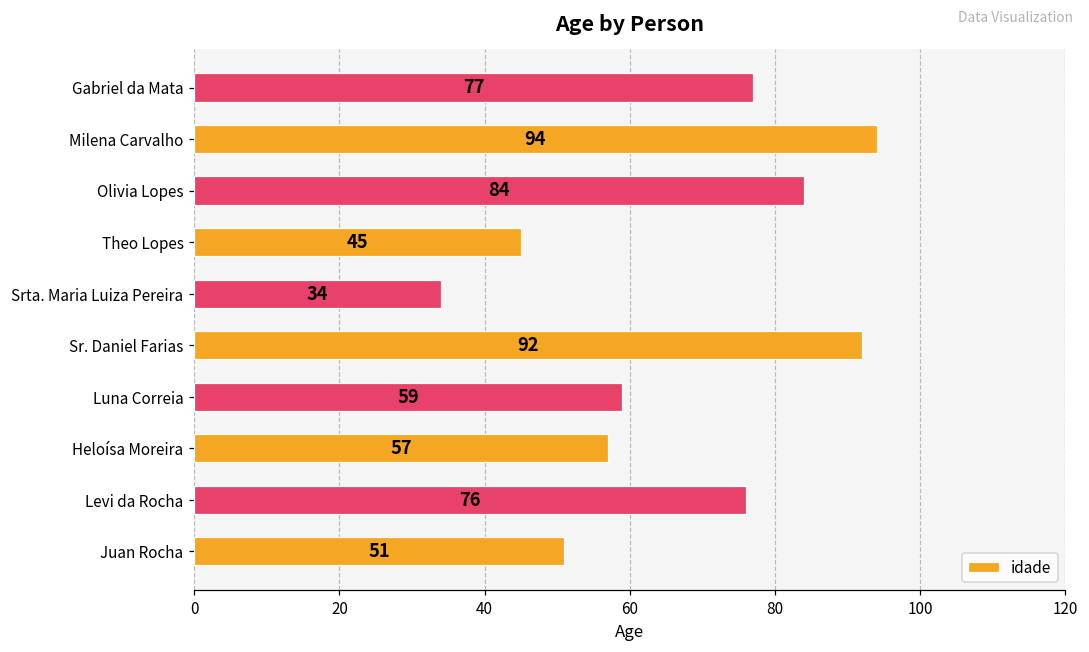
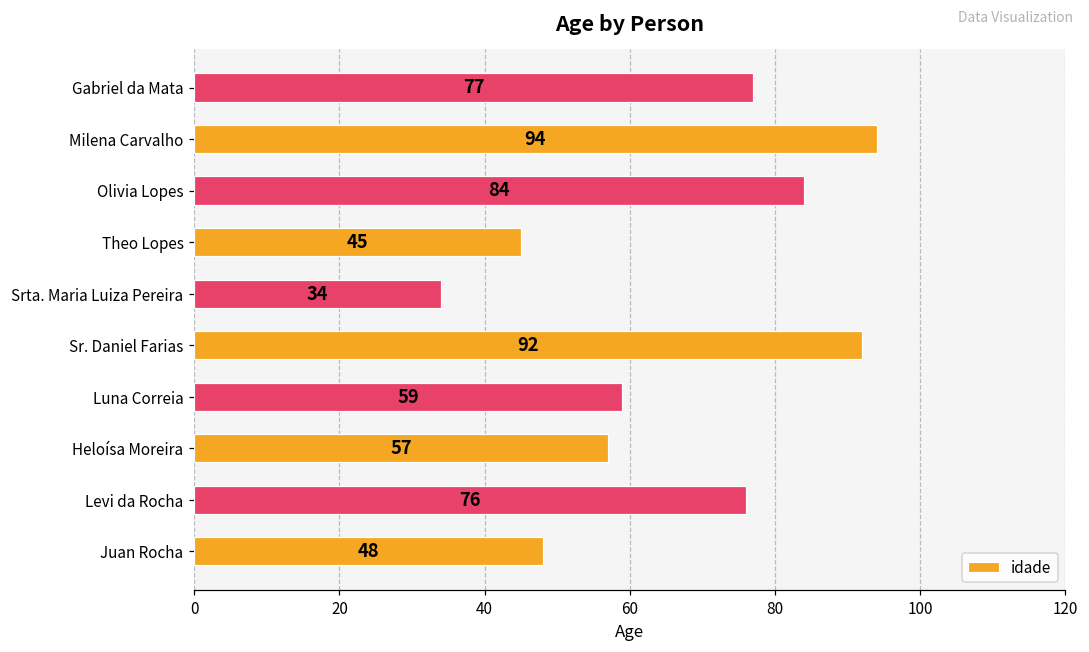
Juan Rocha: 51 -> 48
